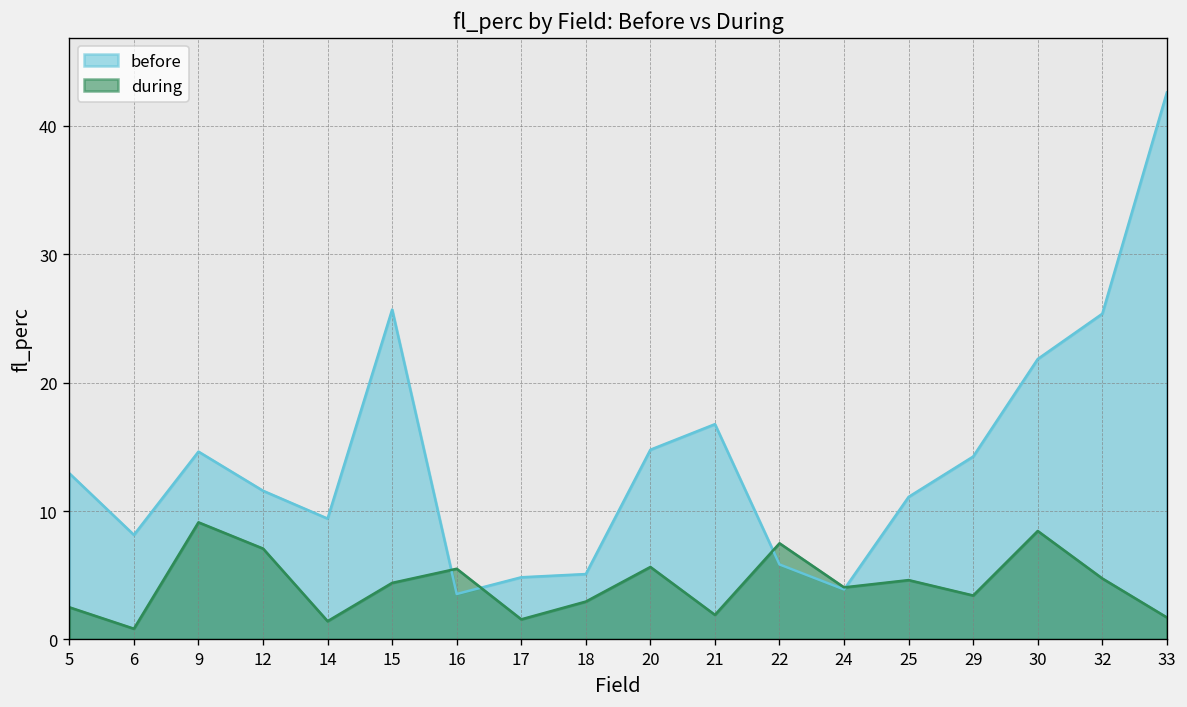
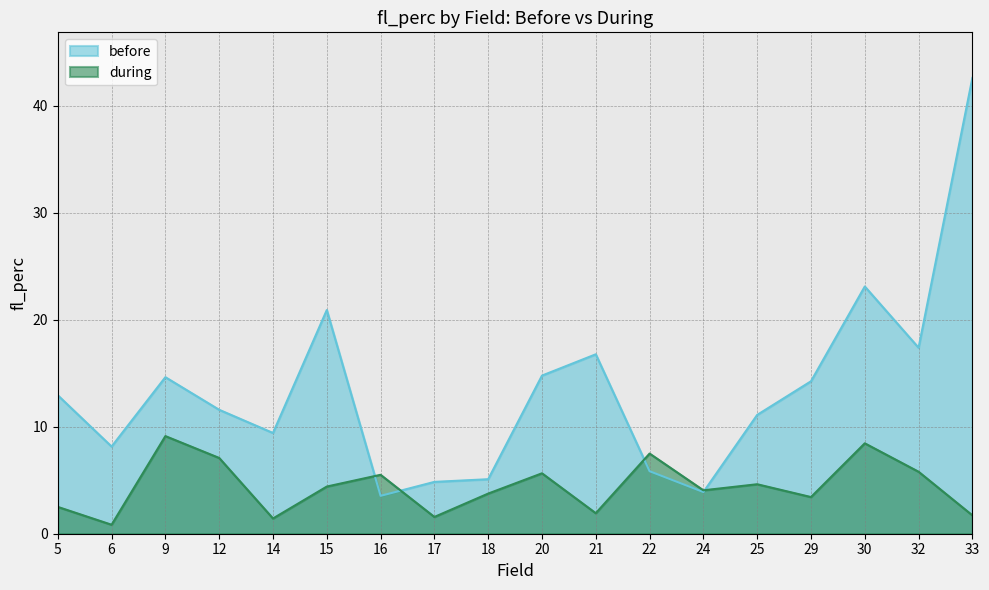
before, 15: 25.7 -> 20.9
during, 18: 3.0 -> 3.8
before, 30: 21.8 -> 23.1
before, 32: 25.4 -> 17.4
during, 32: 4.8 -> 5.8
